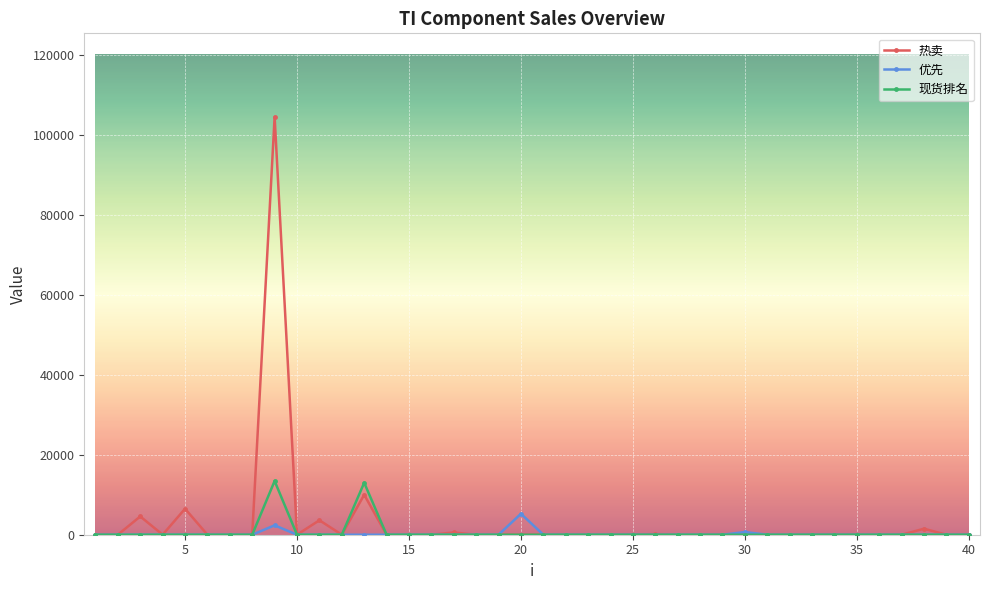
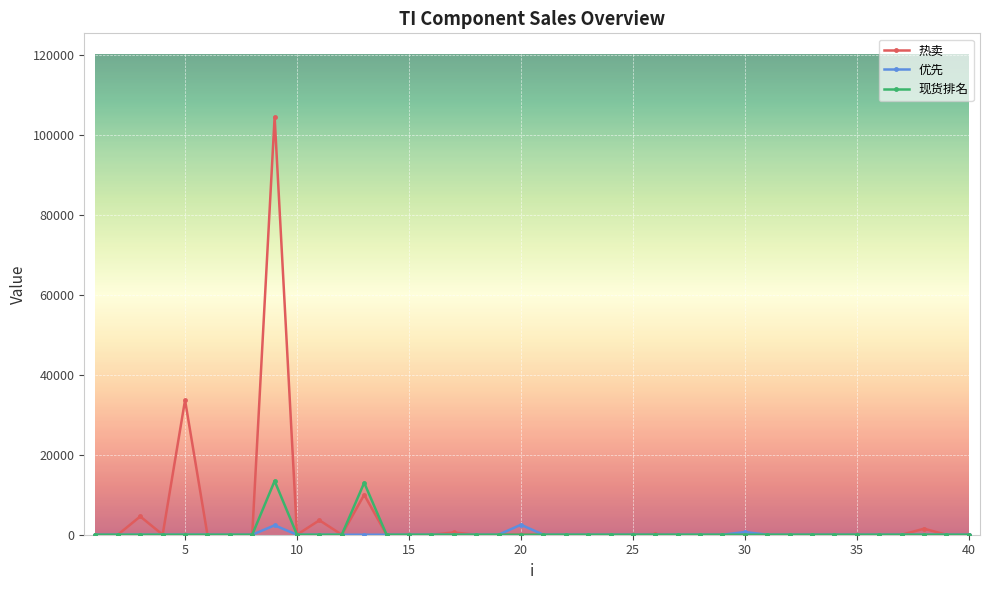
热卖, 5: 7000 -> 34000
优先, 20: 5000 -> 3000
